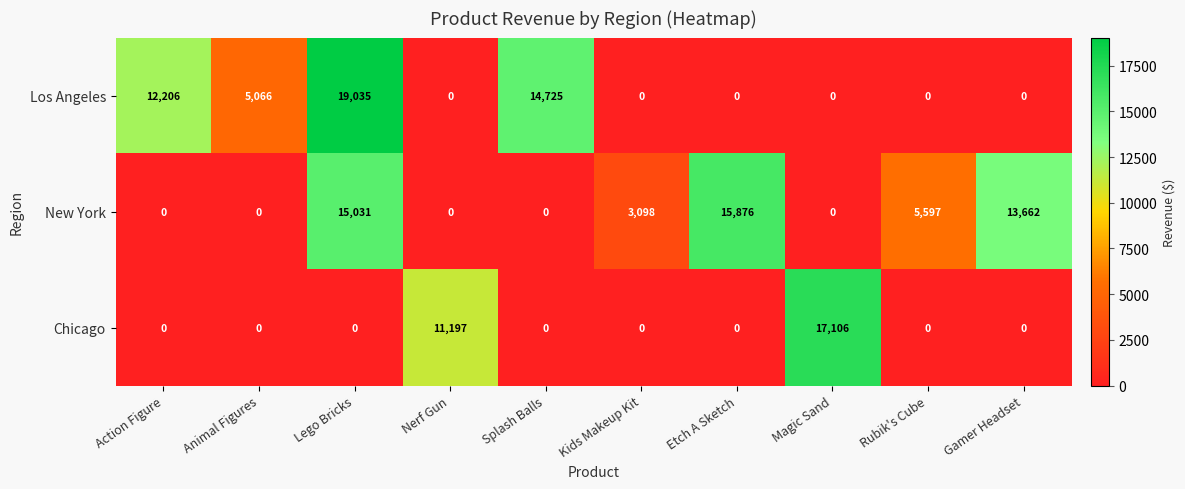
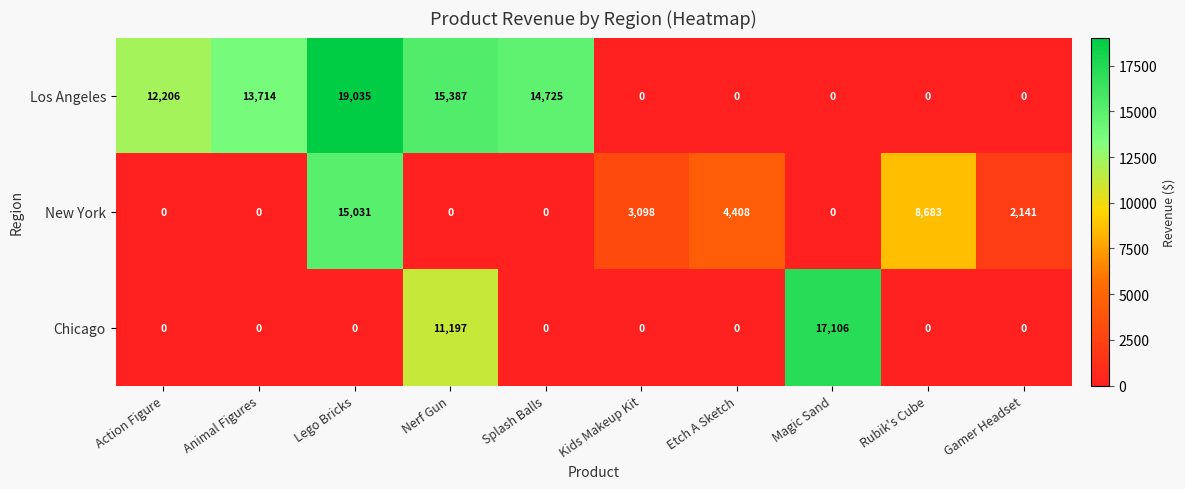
Los Angeles, Animal Figures: 5,066 -> 13,714
Los Angeles, Nerf Gun: 0 -> 15,387
New York, Etch A Sketch: 15,876 -> 4,408
New York, Rubik's Cube: 5,597 -> 8,683
New York, Gamer Headset: 13,662 -> 2,141
